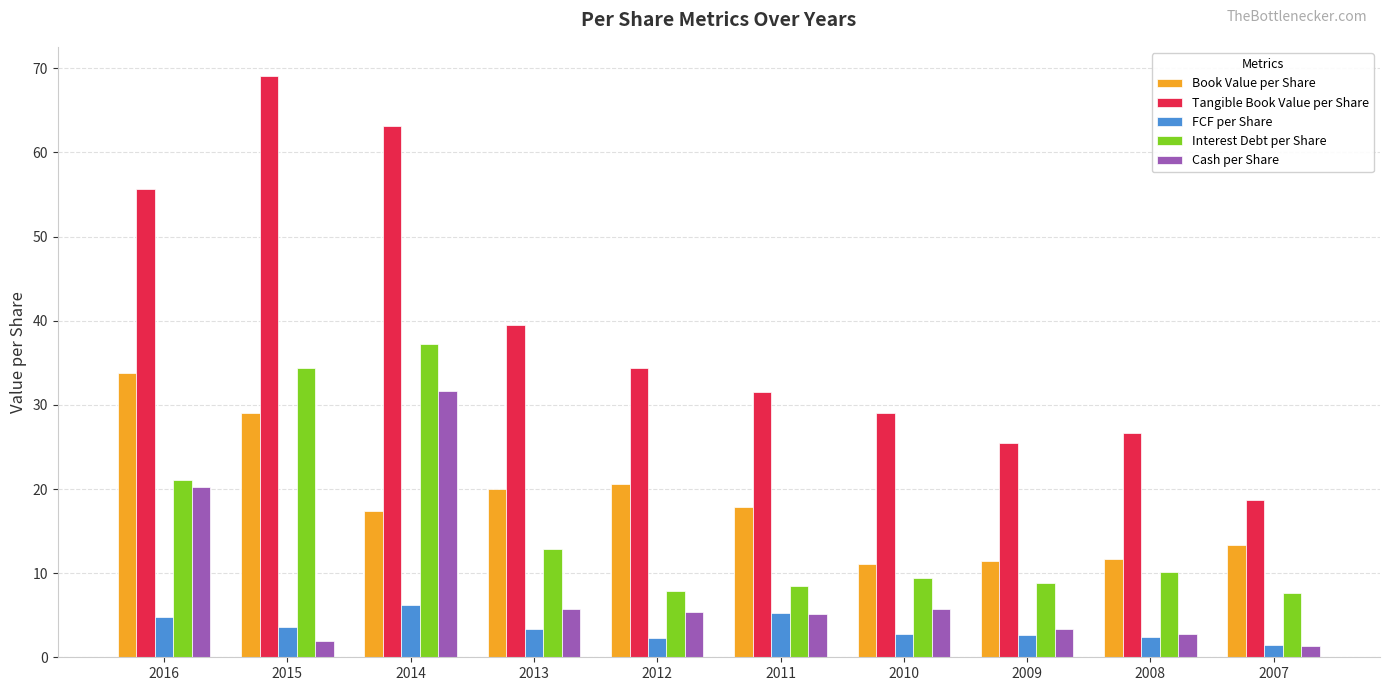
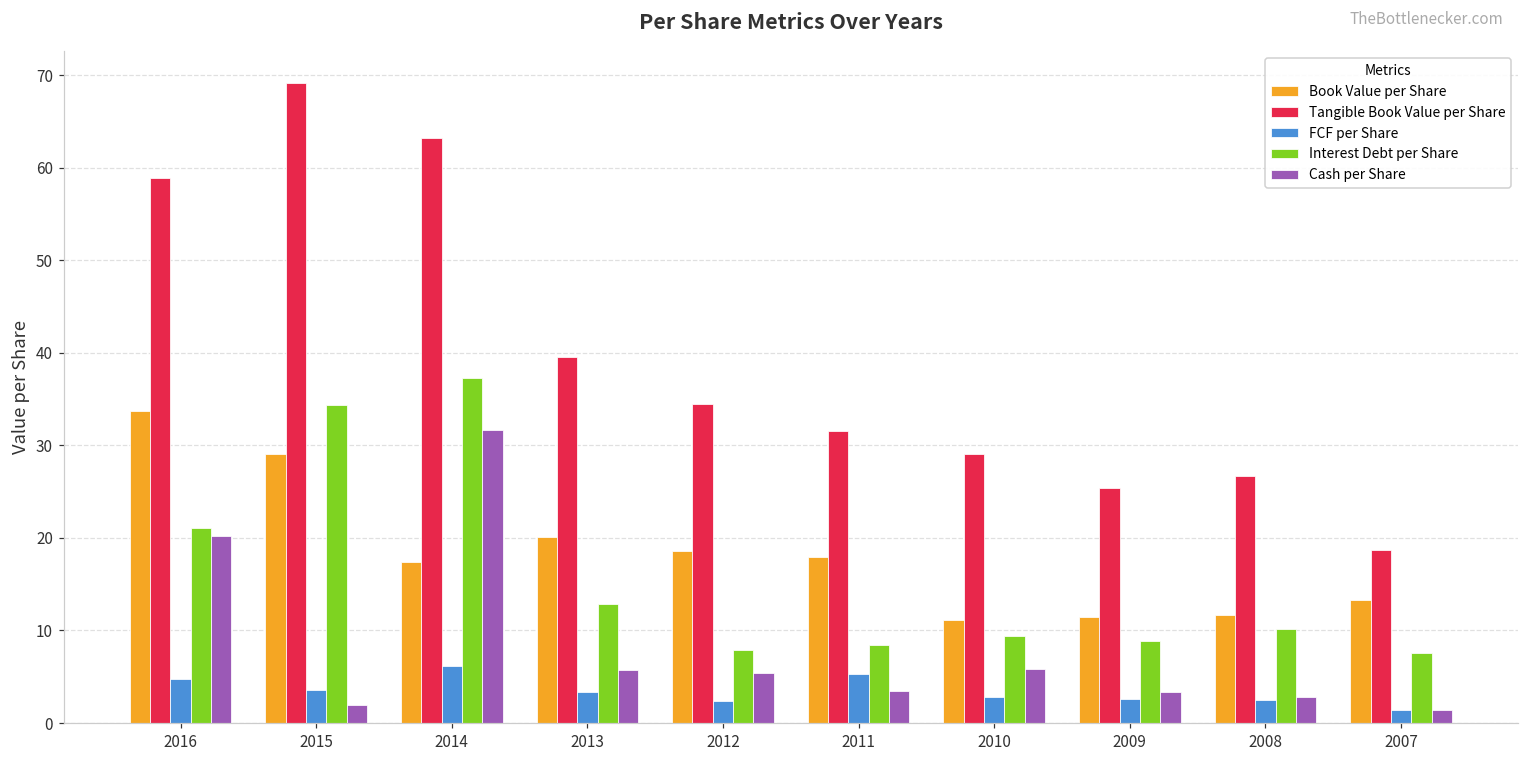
Tangible Book Value per Share, 2016: 56 -> 59
Book Value per Share, 2012: 21 -> 19
Cash per Share, 2011: 5 -> 3
